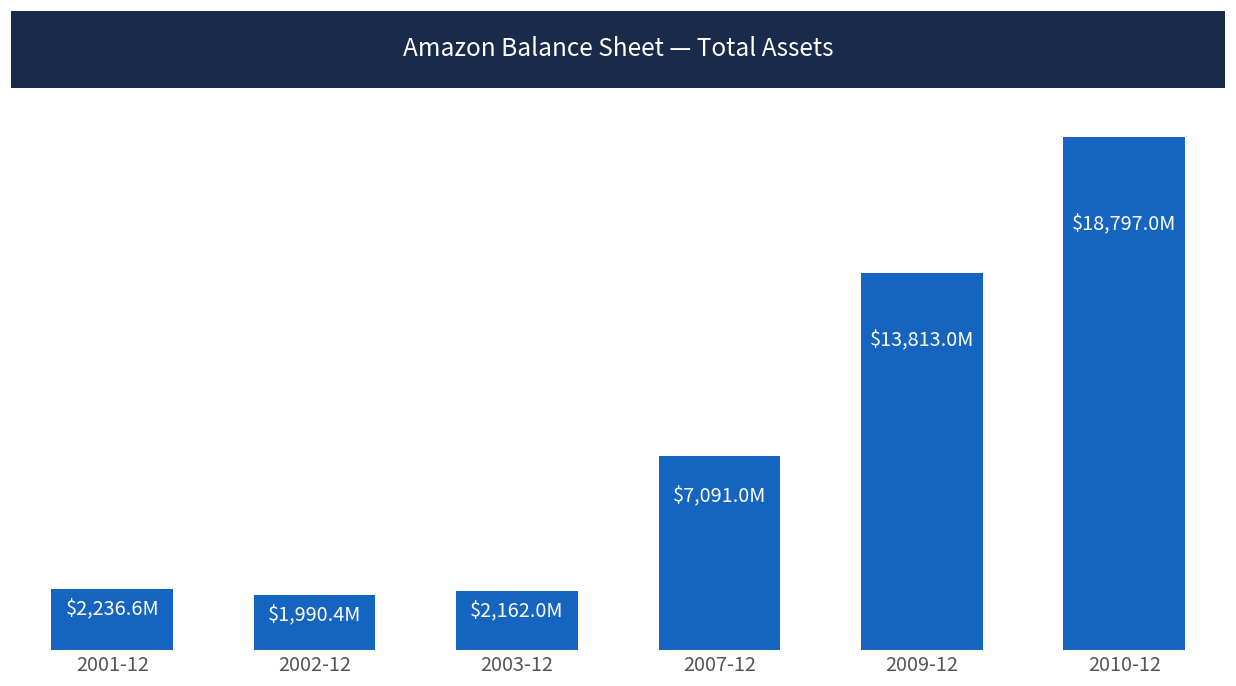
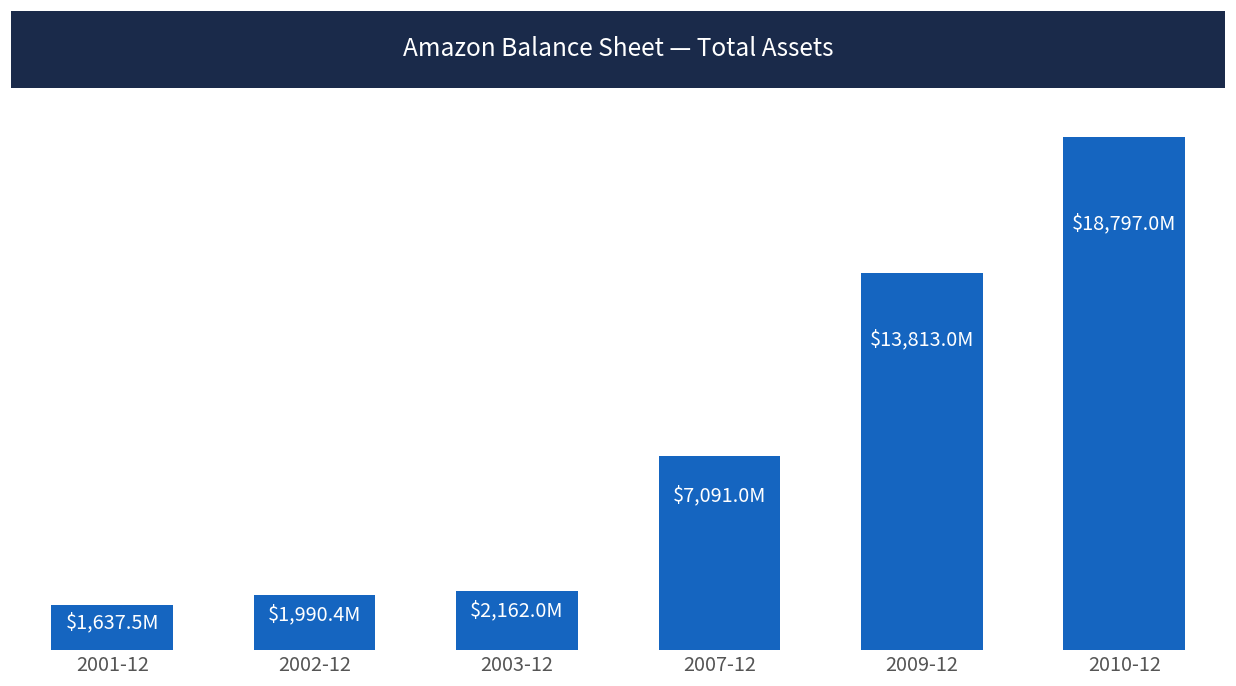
2001-12: $2,236.6M -> $1,637.5M
